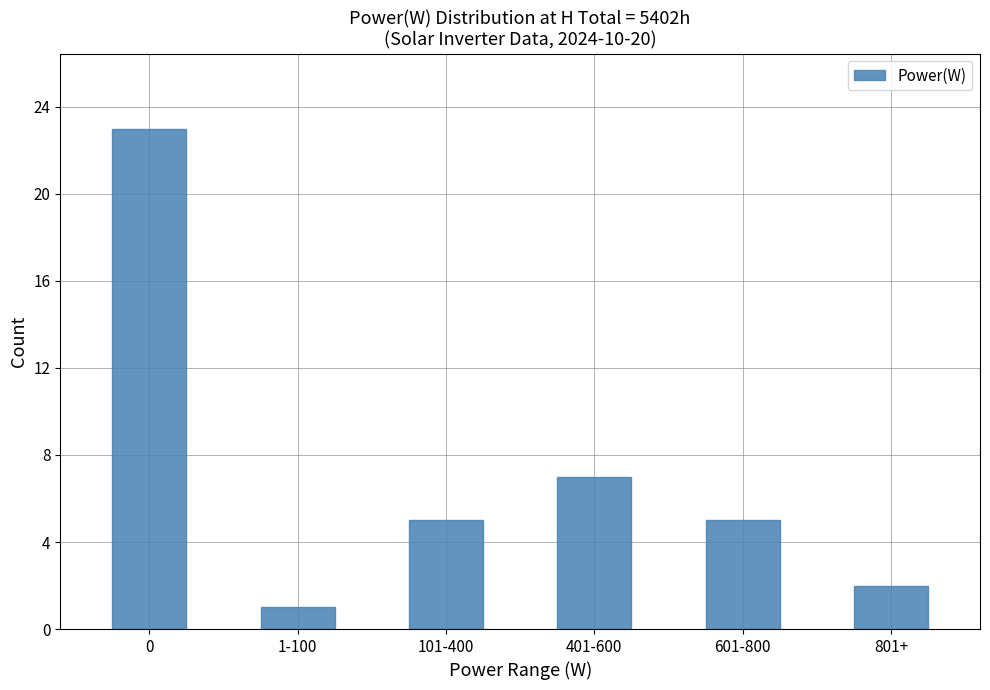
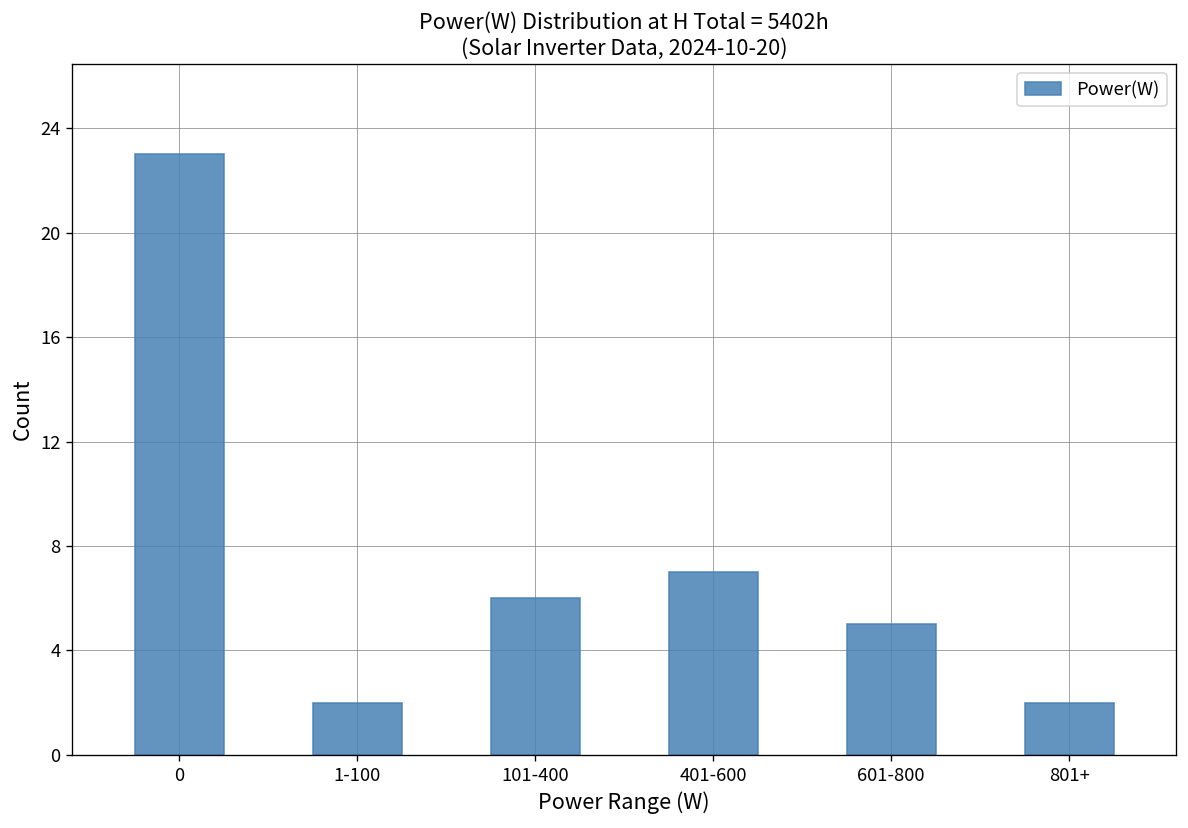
1-100: 1 -> 2
101-400: 5 -> 6
